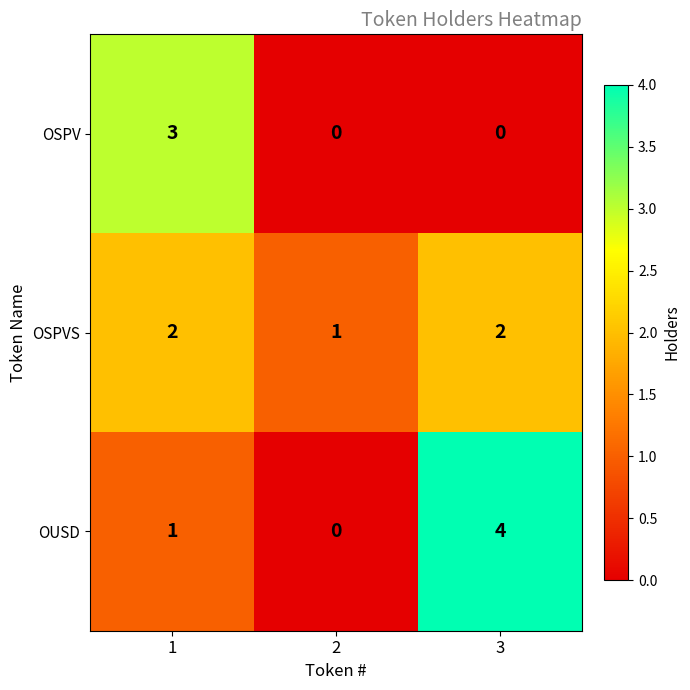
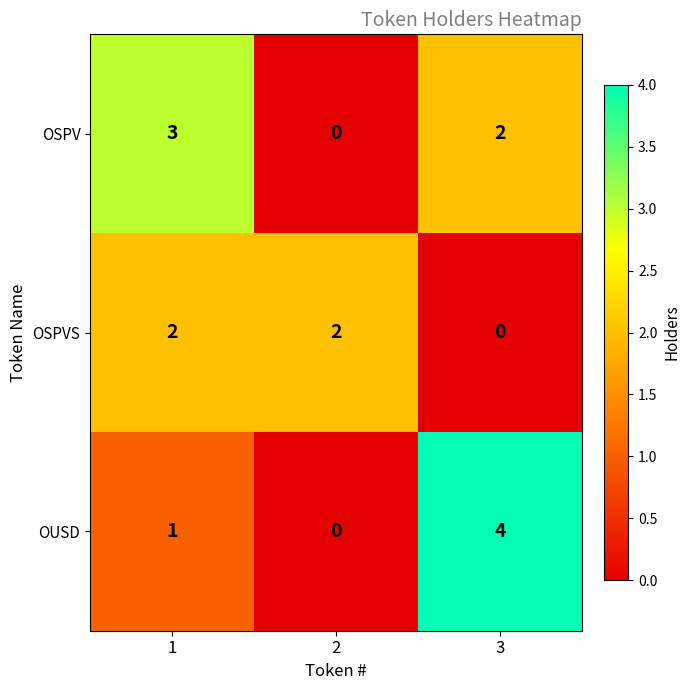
OSPV, 3: 0 -> 2
OSPVS, 2: 1 -> 2
OSPVS, 3: 2 -> 0
